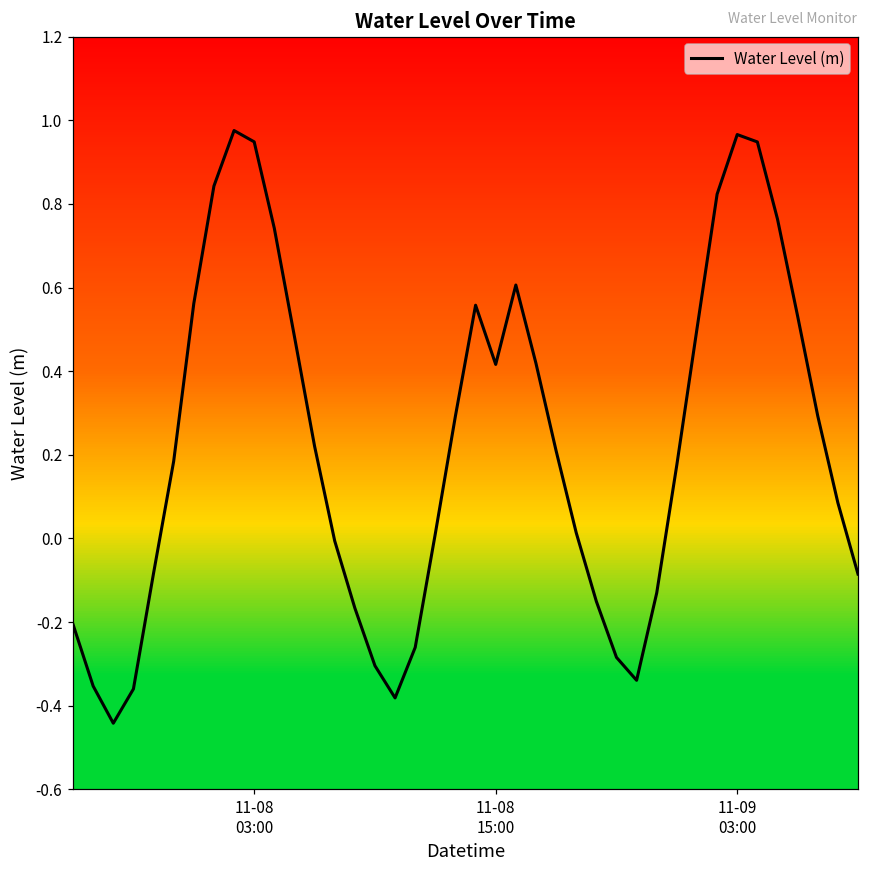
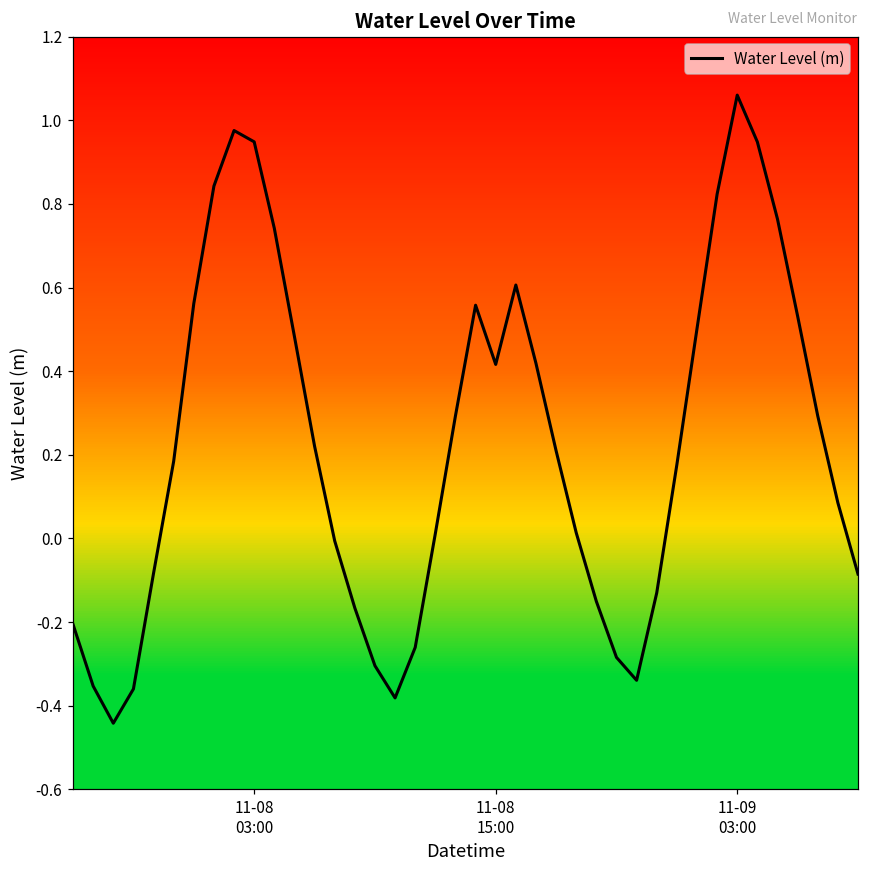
Water Level (m), 11-09 03:00: 0.97 -> 1.06
